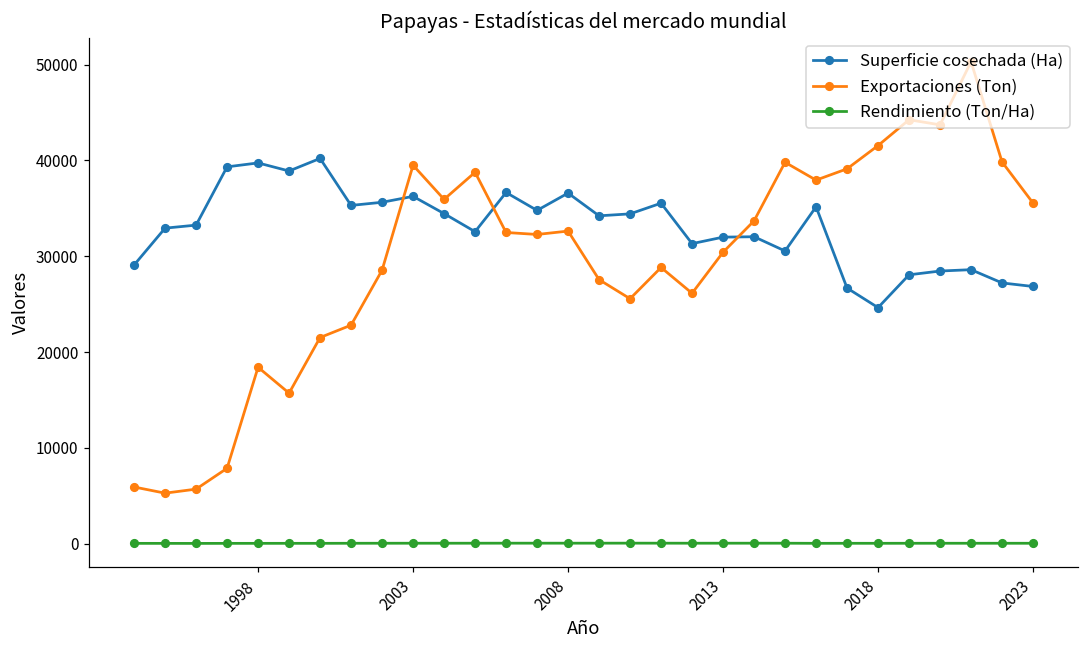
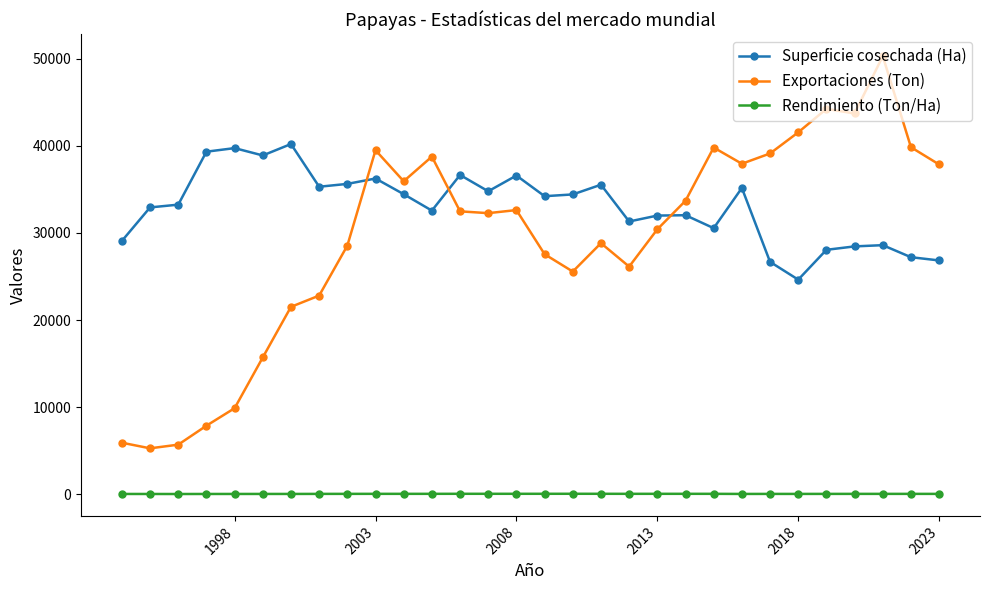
Exportaciones (Ton), 1998: 18000 -> 10000
Exportaciones (Ton), 2023: 36000 -> 38000
